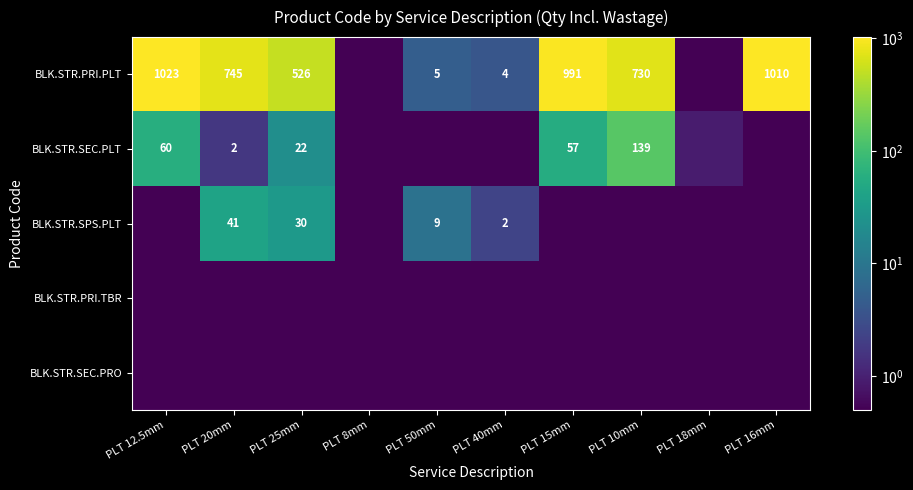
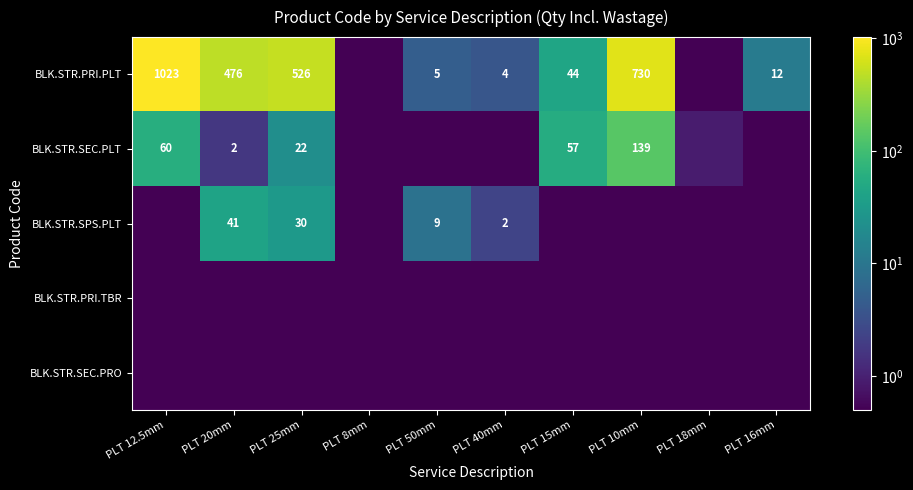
BLK.STR.PRI.PLT, PLT 20mm: 745 -> 476
BLK.STR.PRI.PLT, PLT 15mm: 991 -> 44
BLK.STR.PRI.PLT, PLT 16mm: 1010 -> 12
